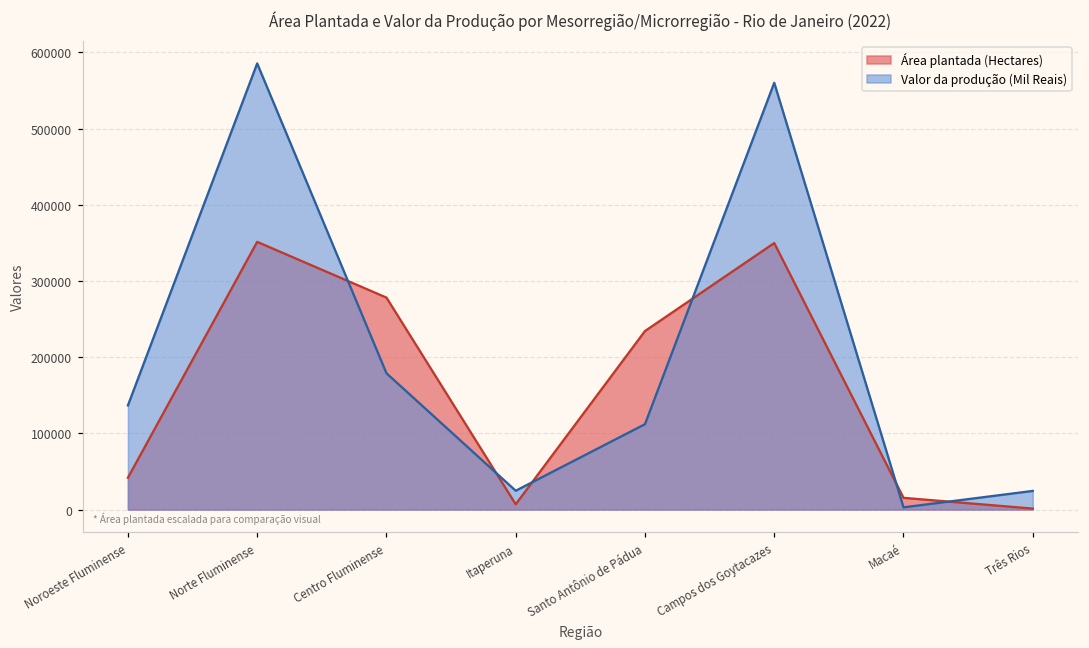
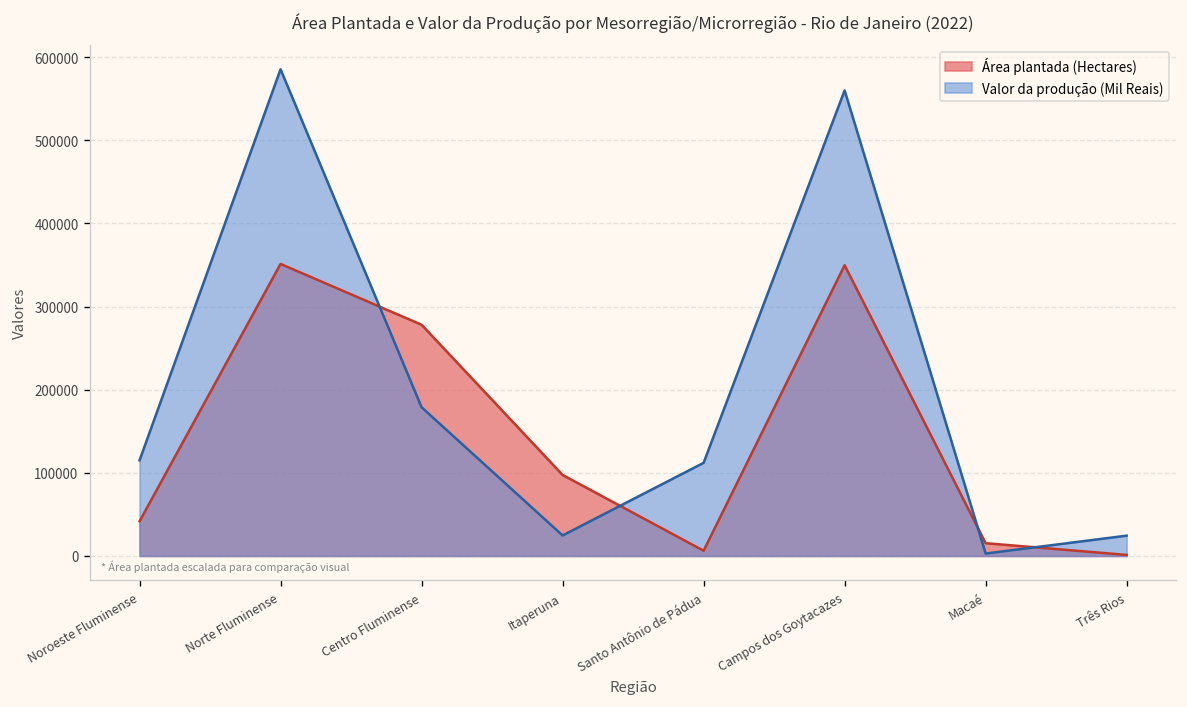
Valor da produção (Mil Reais), Noroeste Fluminense: 140000 -> 120000
Área plantada (Hectares), Itaperuna: 10000 -> 100000
Área plantada (Hectares), Santo Antônio de Pádua: 230000 -> 10000
